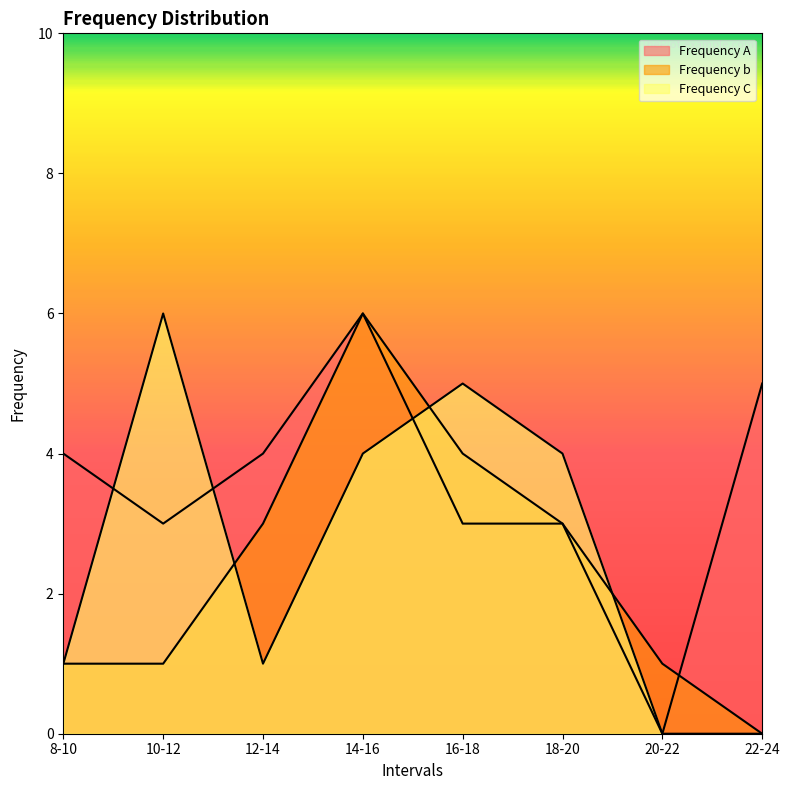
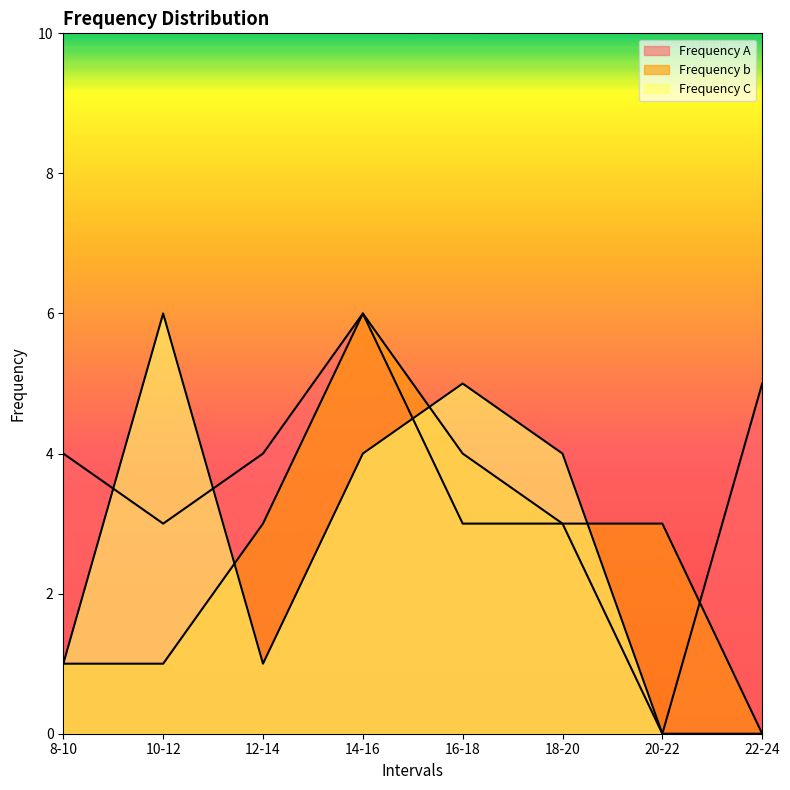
Frequency b, 20-22: 1 -> 3
